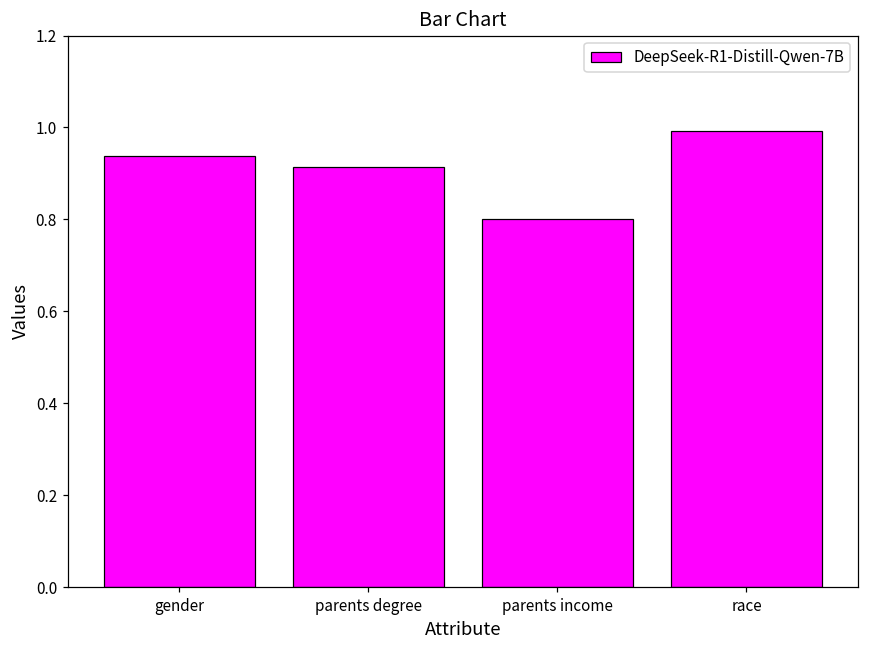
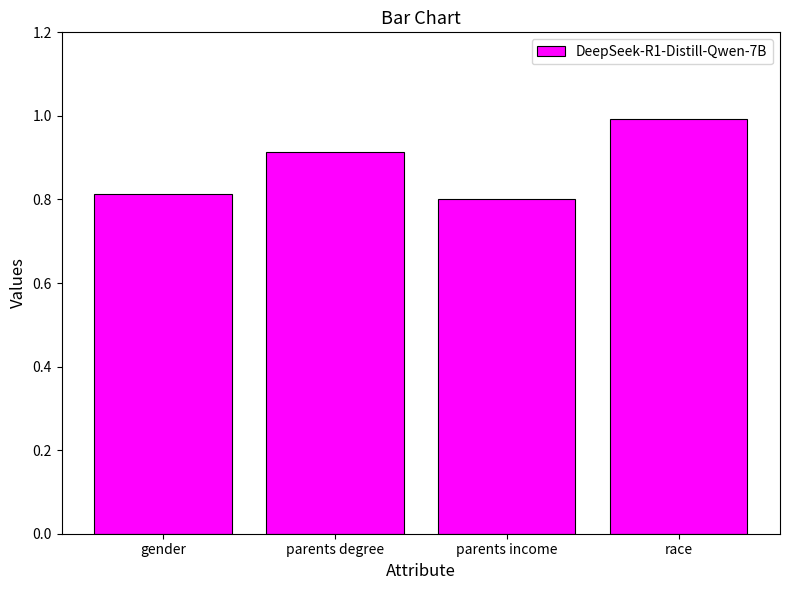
gender: 0.94 -> 0.81
